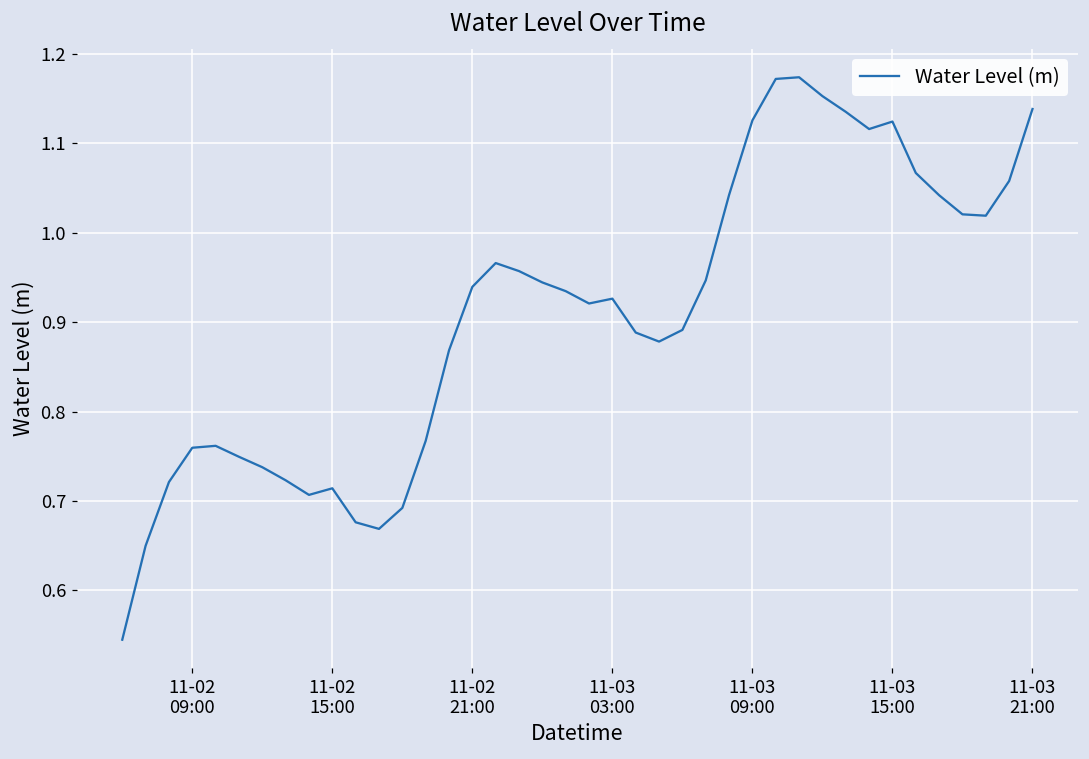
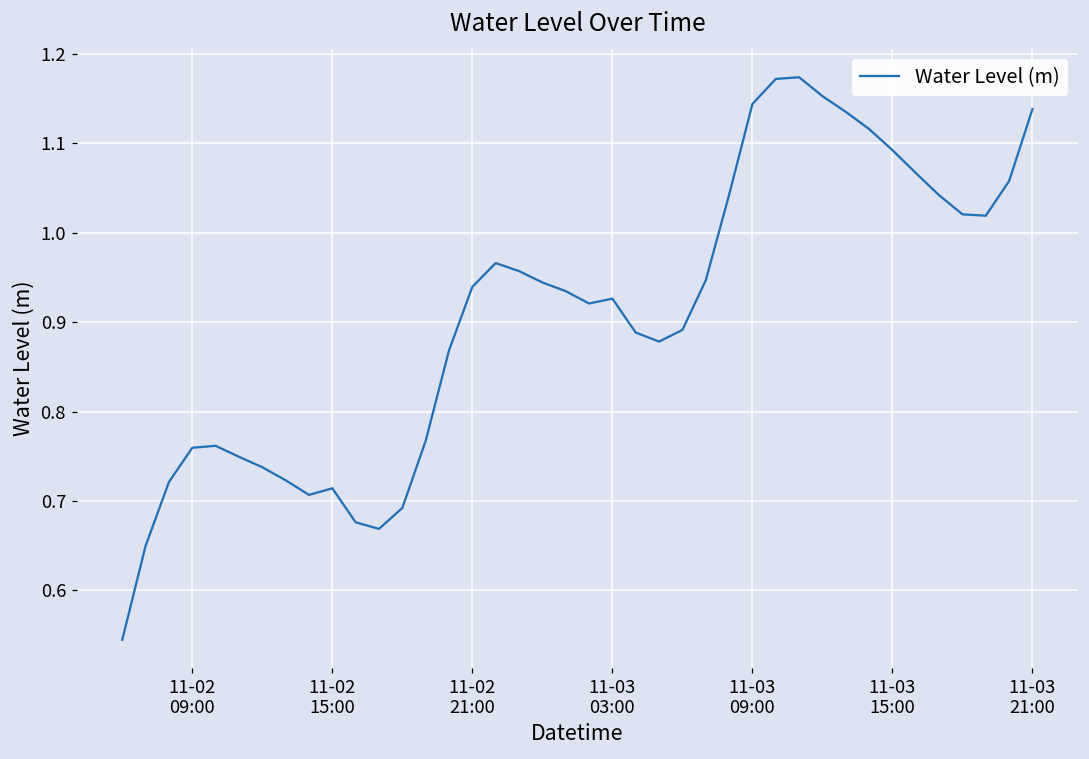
11-03 09:00: 1.13 -> 1.14
11-03 15:00: 1.12 -> 1.09
